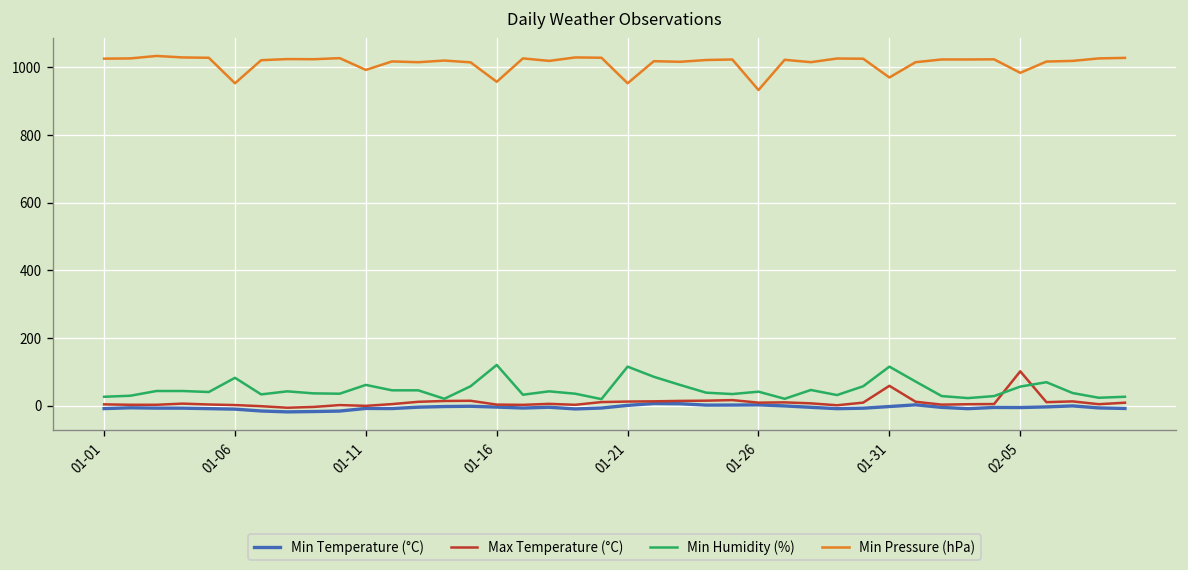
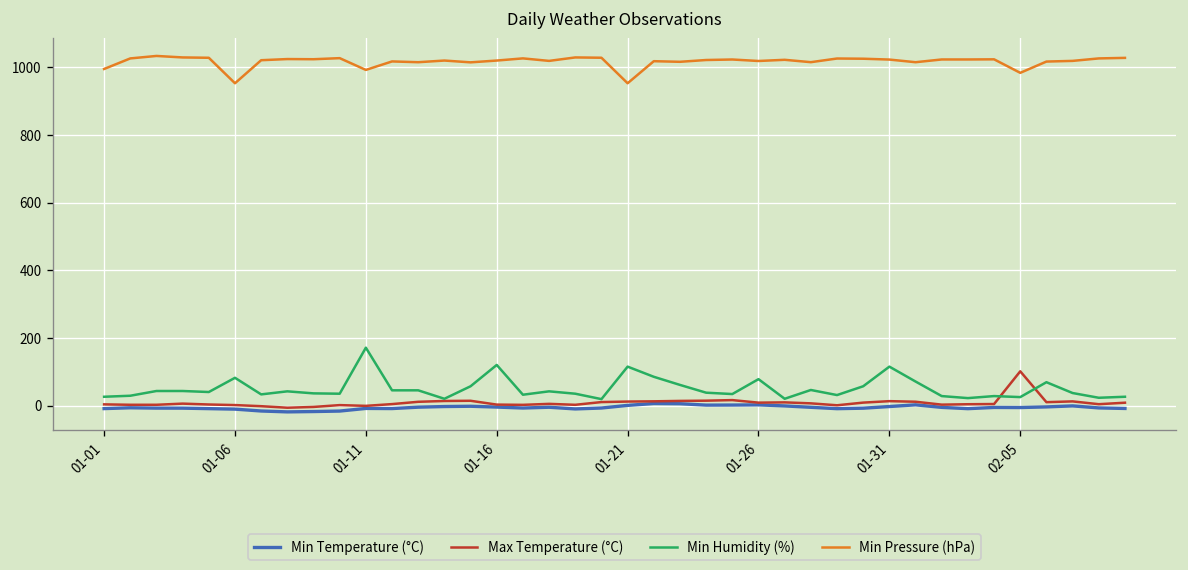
Min Pressure (hPa), 01-01: 1030 -> 990
Min Humidity (%), 01-11: 60 -> 170
Min Pressure (hPa), 01-16: 960 -> 1020
Min Humidity (%), 01-26: 40 -> 80
Min Pressure (hPa), 01-26: 930 -> 1020
Max Temperature (°C), 01-31: 60 -> 10
Min Pressure (hPa), 01-31: 970 -> 1020
Min Humidity (%), 02-05: 60 -> 30
